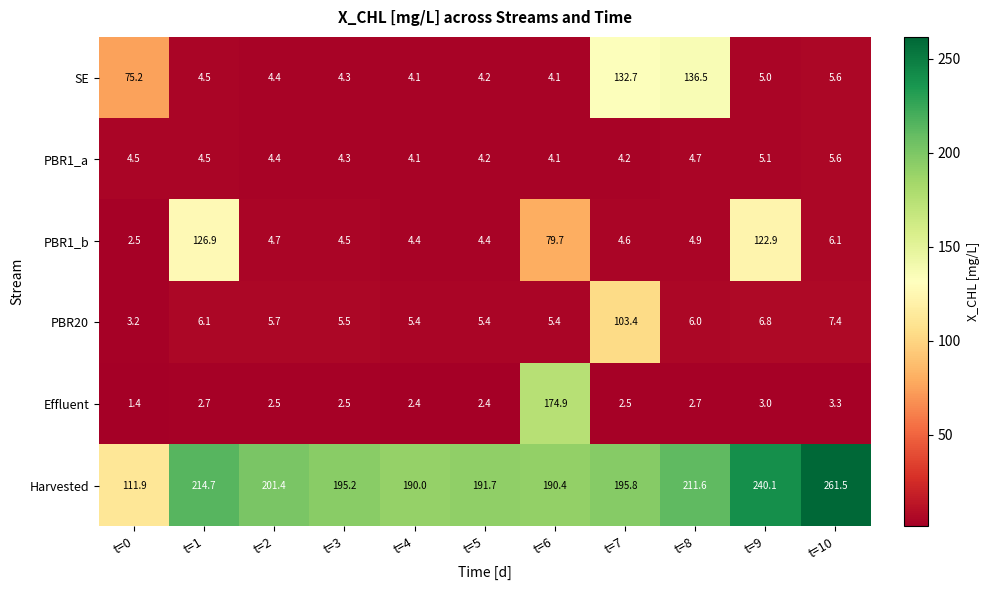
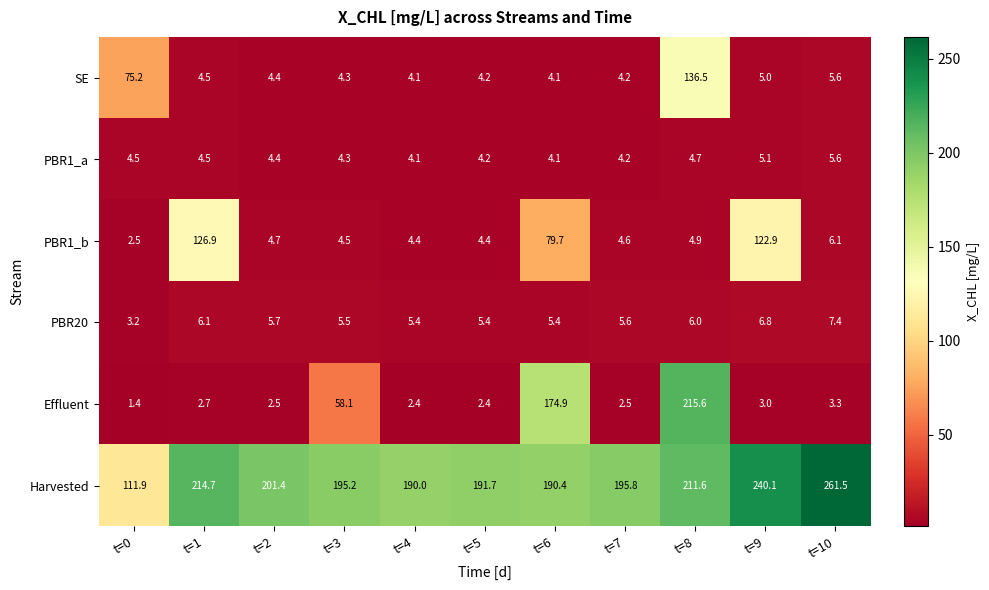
SE, t=7: 132.7 -> 4.2
PBR20, t=7: 103.4 -> 5.6
Effluent, t=3: 2.5 -> 58.1
Effluent, t=8: 2.7 -> 215.6
